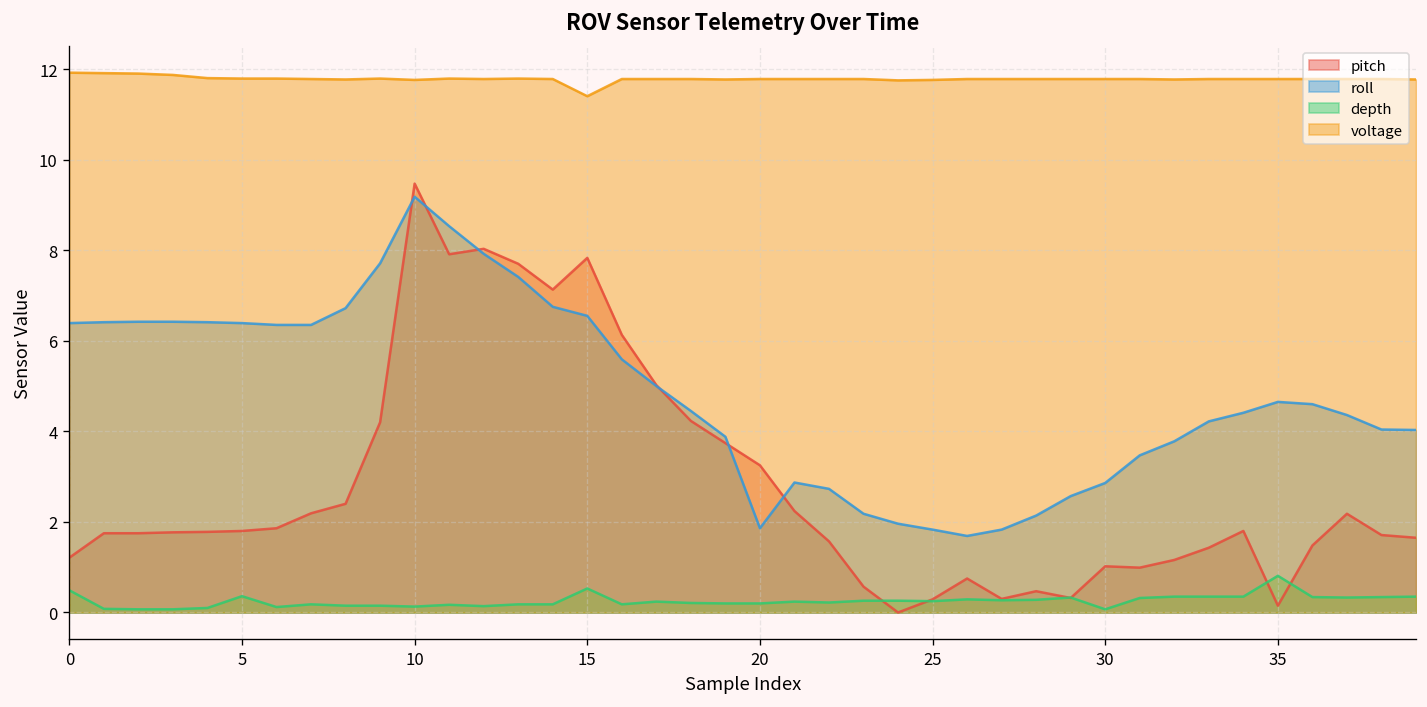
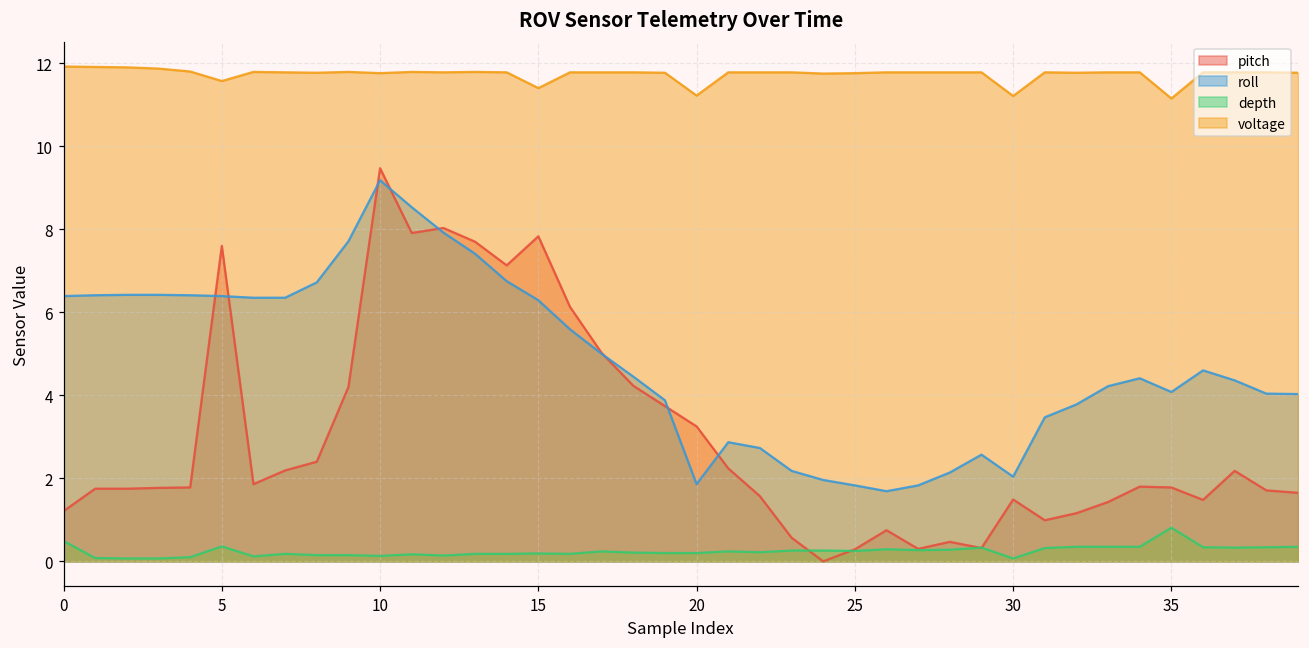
pitch, 5: 1.8 -> 7.6
voltage, 5: 11.8 -> 11.6
roll, 15: 6.6 -> 6.3
depth, 15: 0.5 -> 0.2
voltage, 20: 11.8 -> 11.2
pitch, 30: 1.0 -> 1.5
roll, 30: 2.9 -> 2.0
voltage, 30: 11.8 -> 11.2
pitch, 35: 0.2 -> 1.8
roll, 35: 4.7 -> 4.1
voltage, 35: 11.8 -> 11.2
